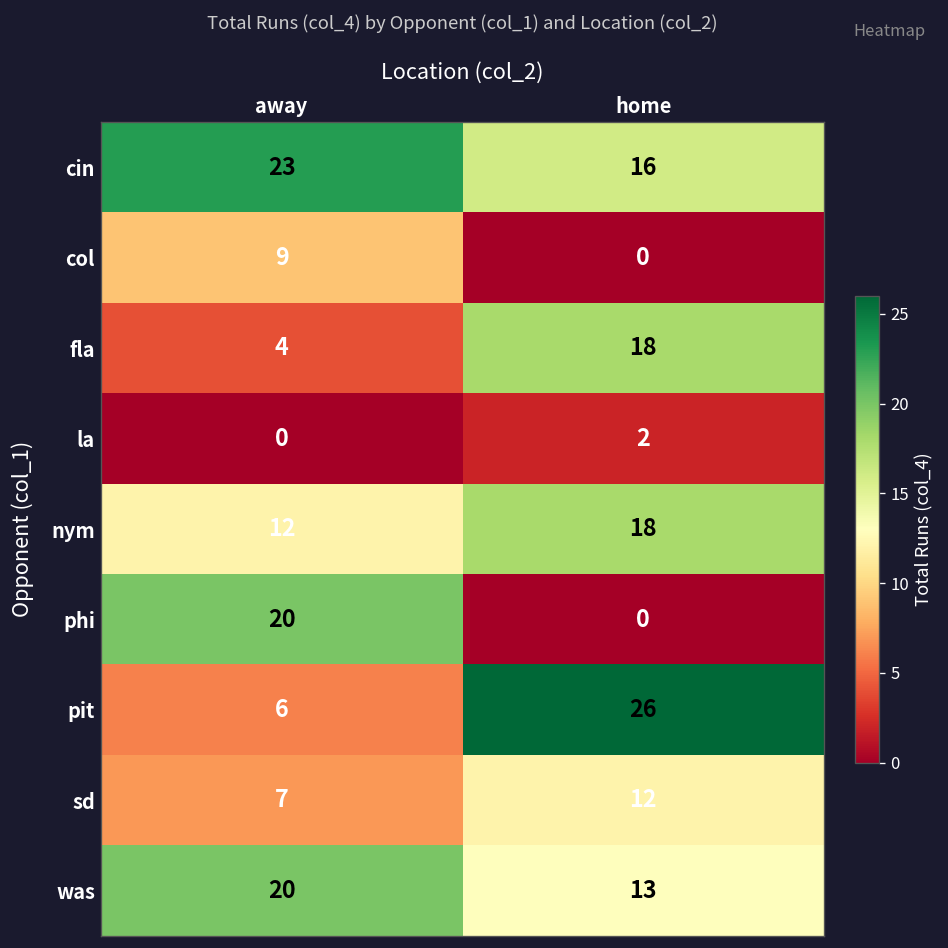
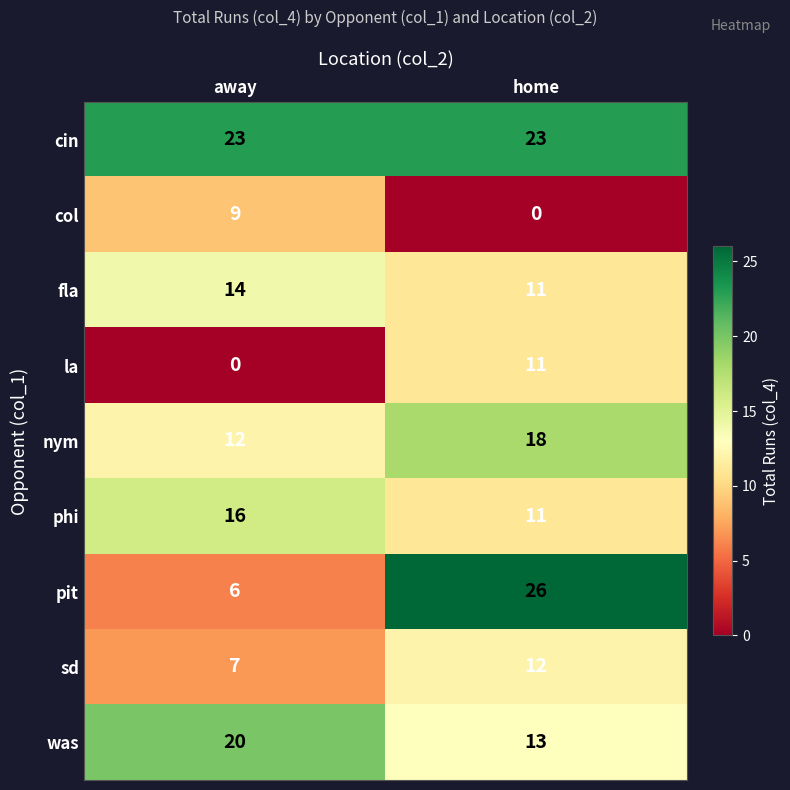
cin, home: 16 -> 23
fla, away: 4 -> 14
fla, home: 18 -> 11
la, home: 2 -> 11
phi, away: 20 -> 16
phi, home: 0 -> 11
